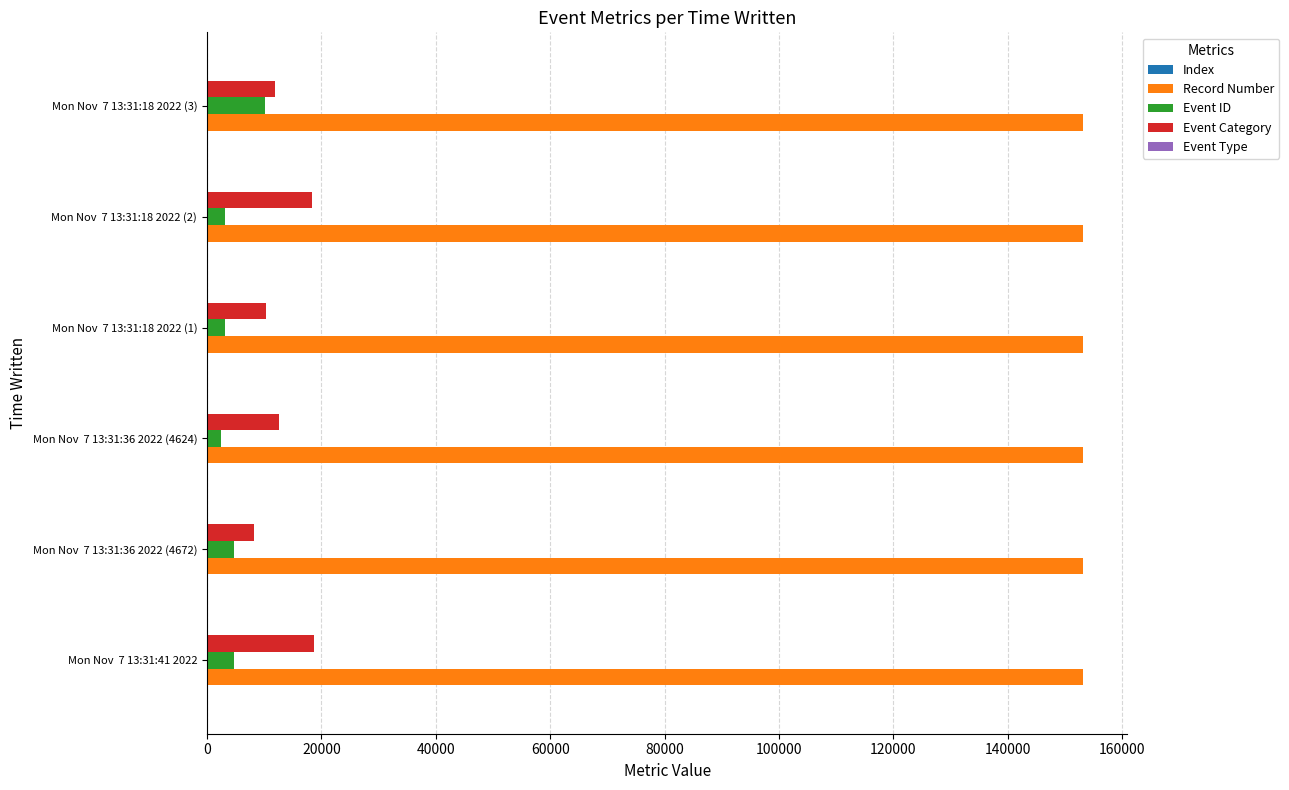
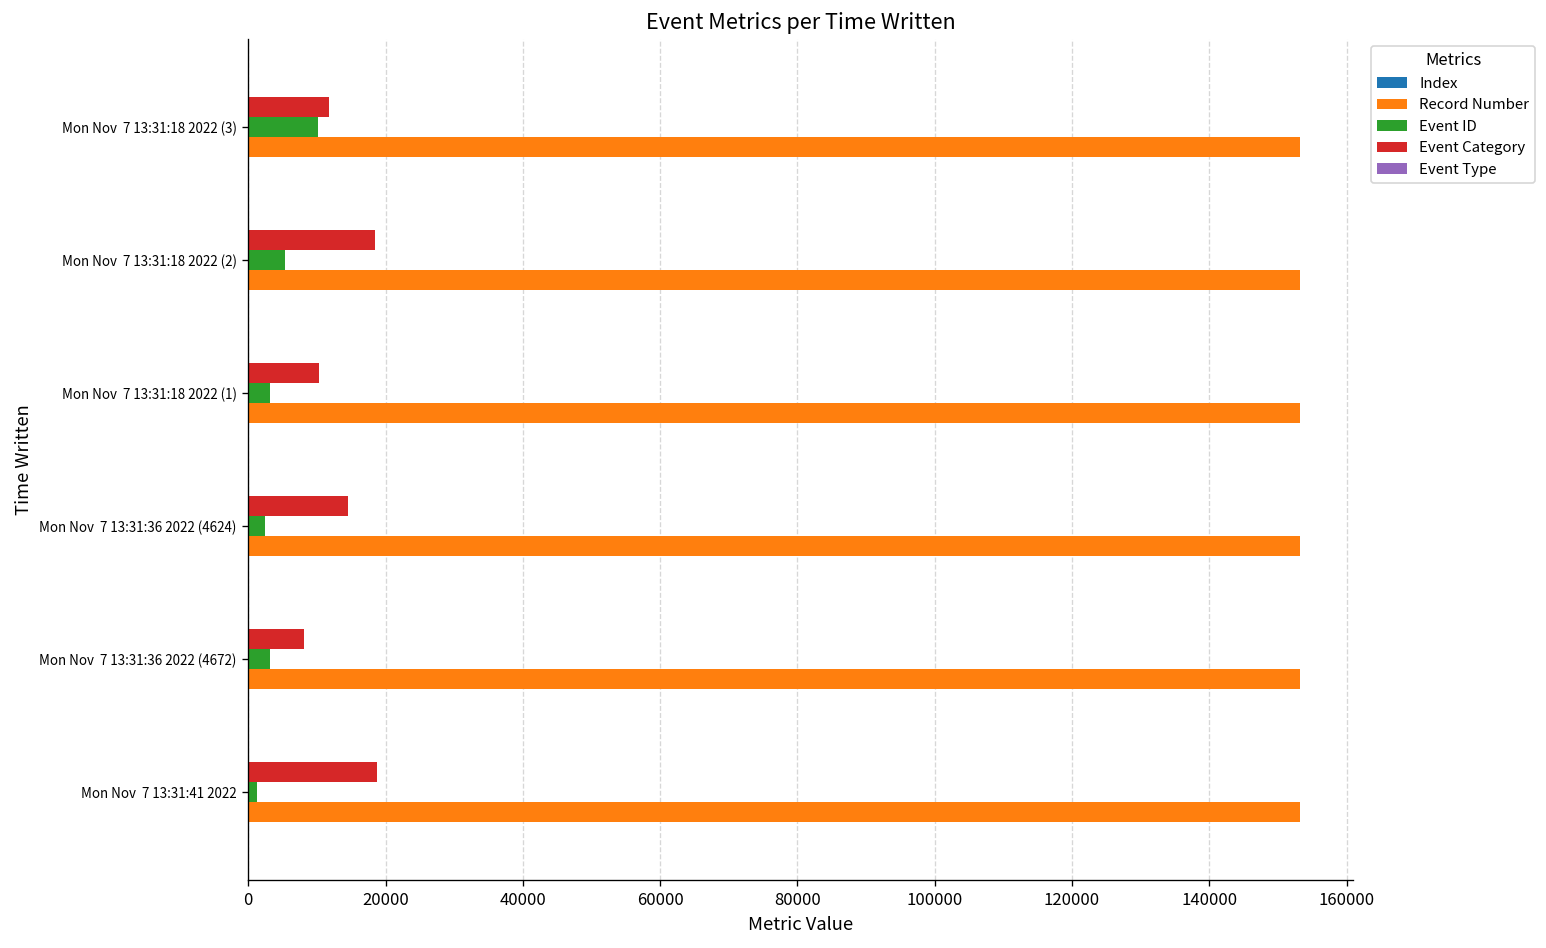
Event ID, Mon Nov 7 13:31:18 2022 (2): 3000 -> 5000
Event Category, Mon Nov 7 13:31:36 2022 (4624): 13000 -> 14000
Event ID, Mon Nov 7 13:31:36 2022 (4672): 5000 -> 3000
Event ID, Mon Nov 7 13:31:41 2022: 5000 -> 1000
